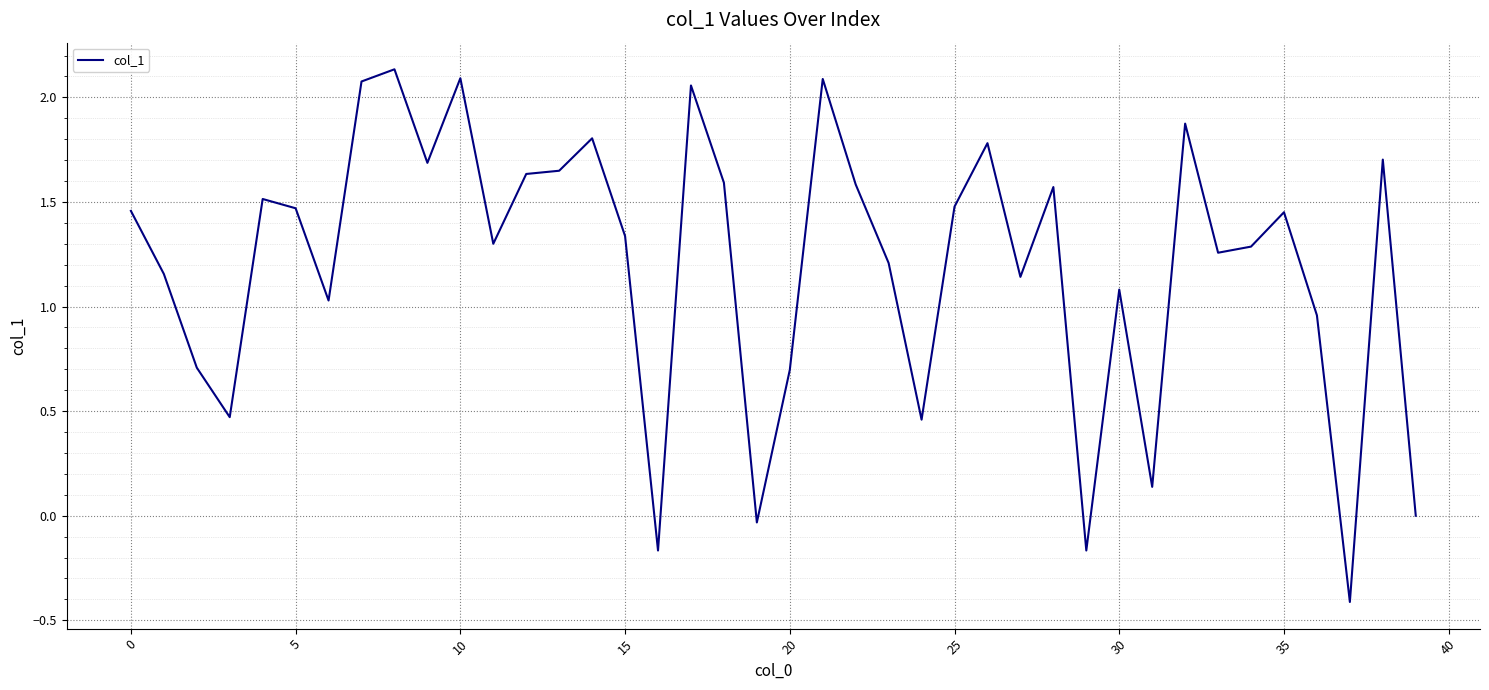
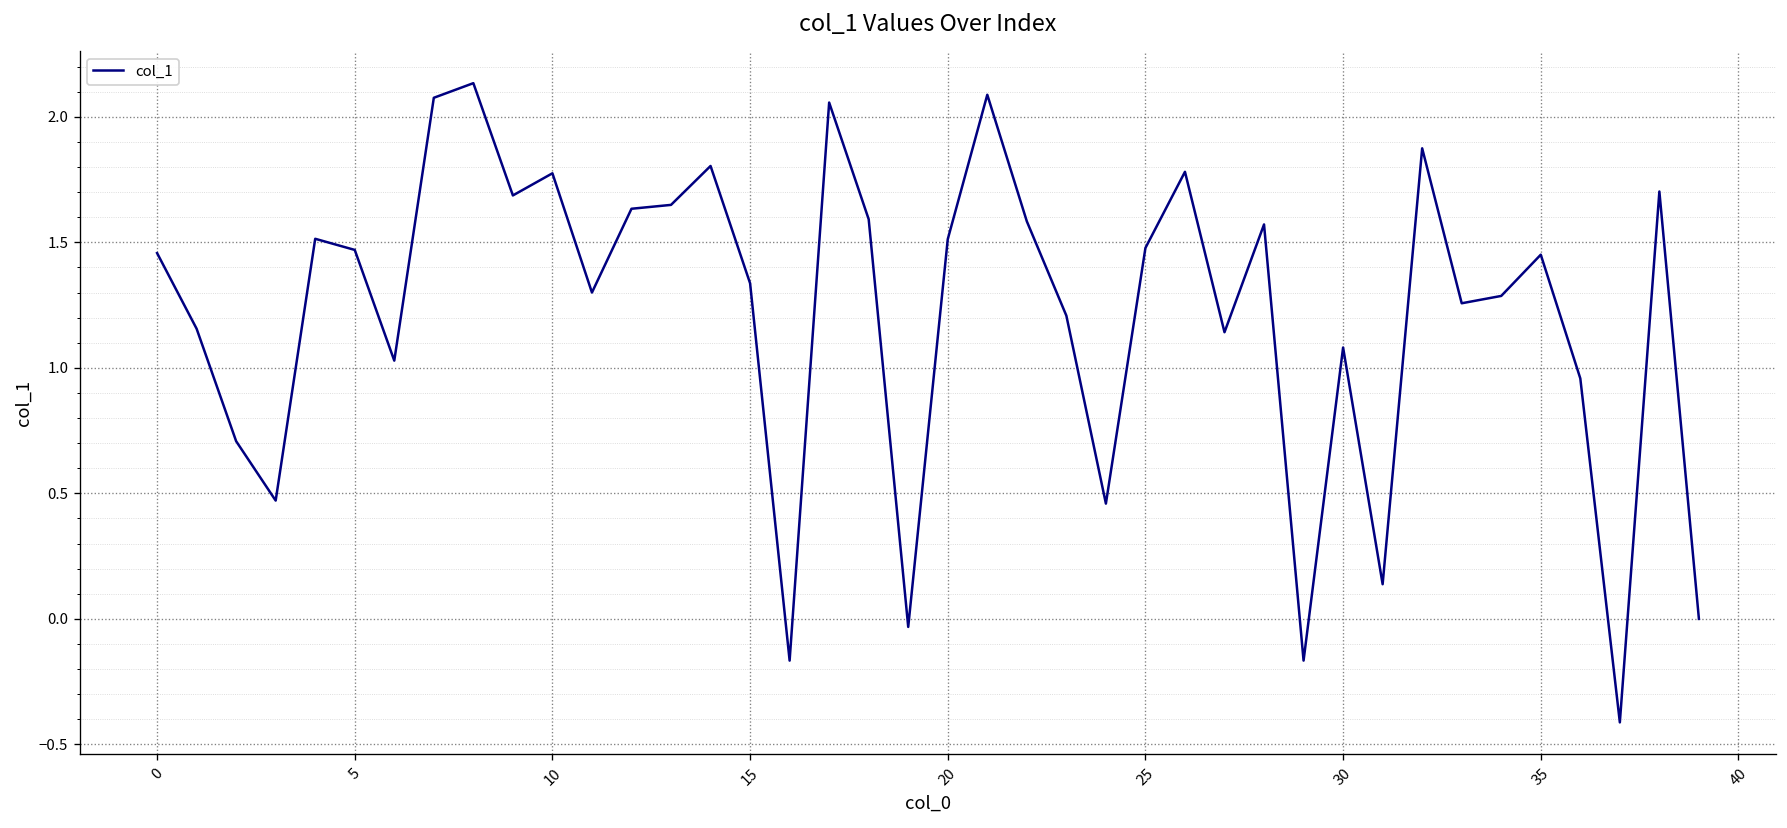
10: 2.09 -> 1.77
20: 0.70 -> 1.51
